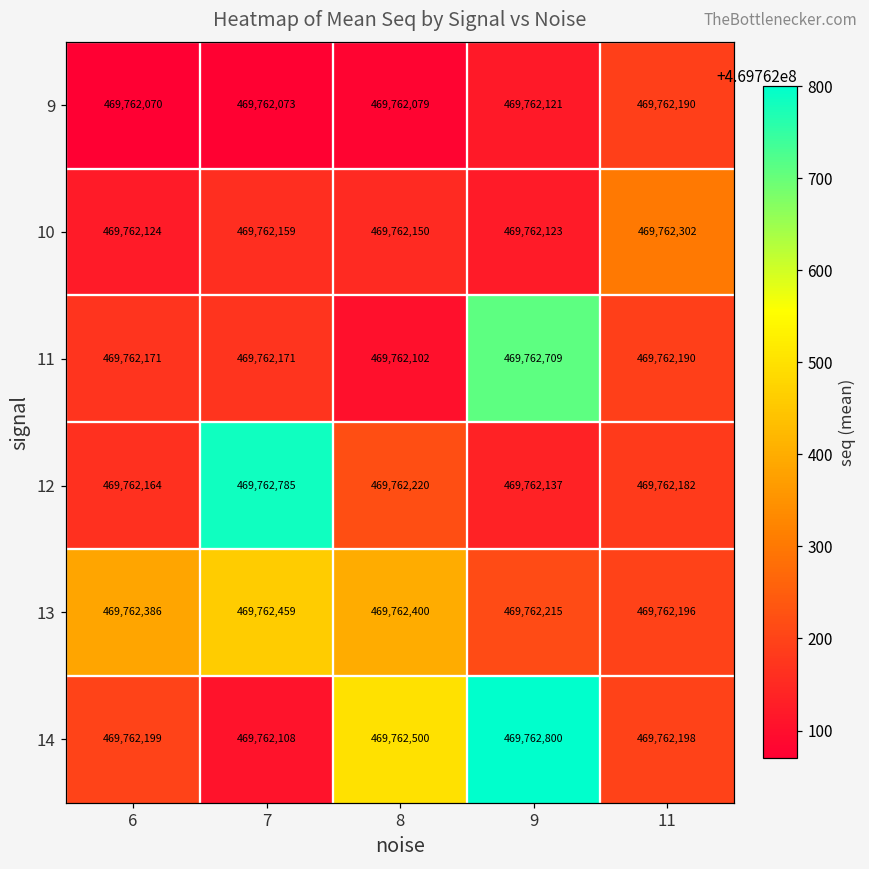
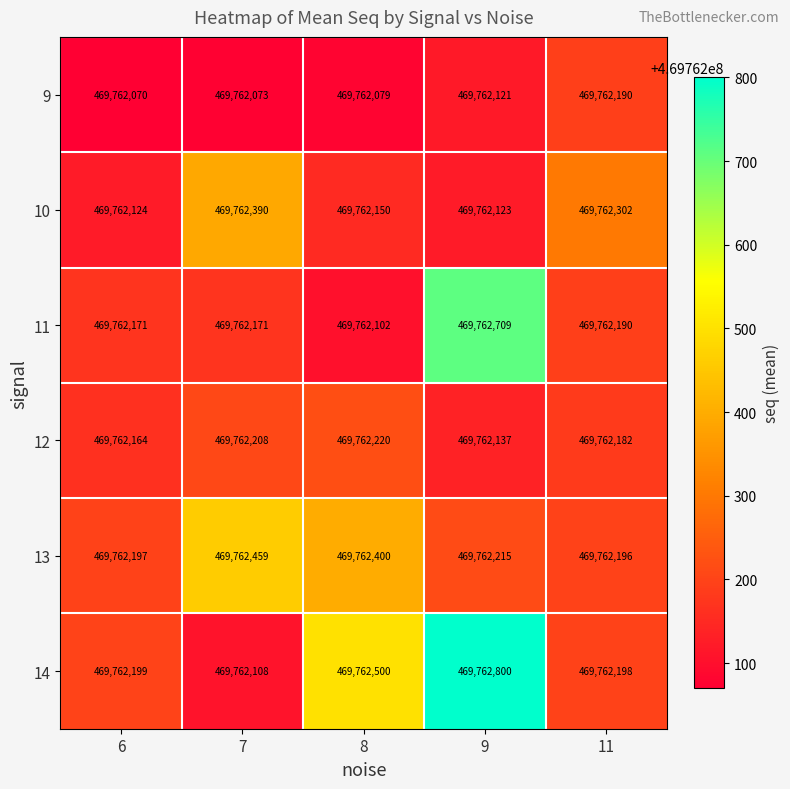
10, 7: 469,762,159 -> 469,762,390
12, 7: 469,762,785 -> 469,762,208
13, 6: 469,762,386 -> 469,762,197
